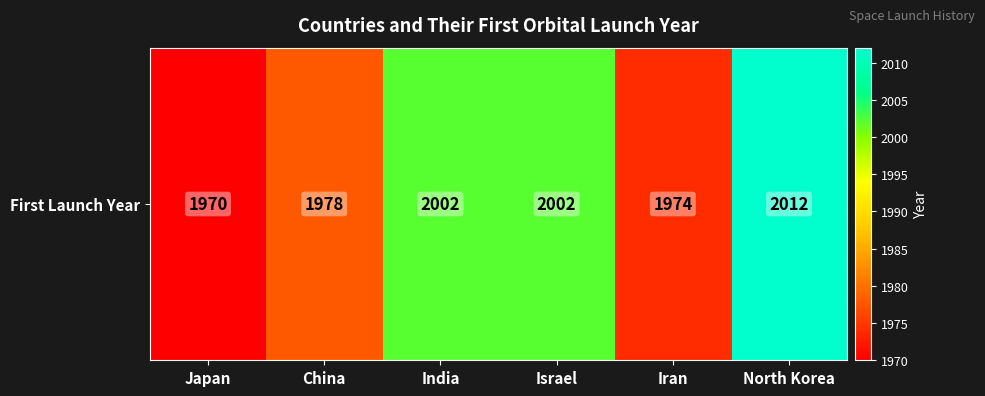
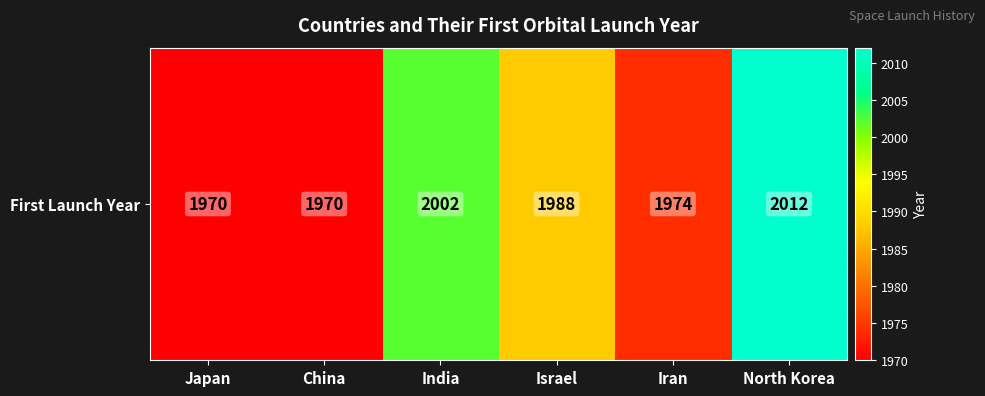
First Launch Year, China: 1978 -> 1970
First Launch Year, Israel: 2002 -> 1988
